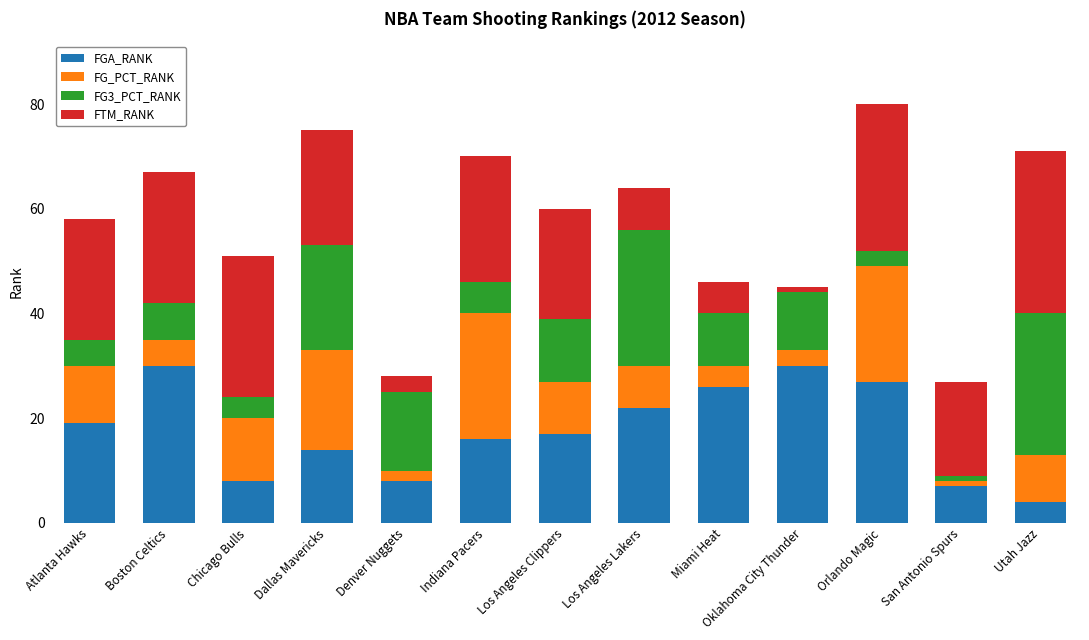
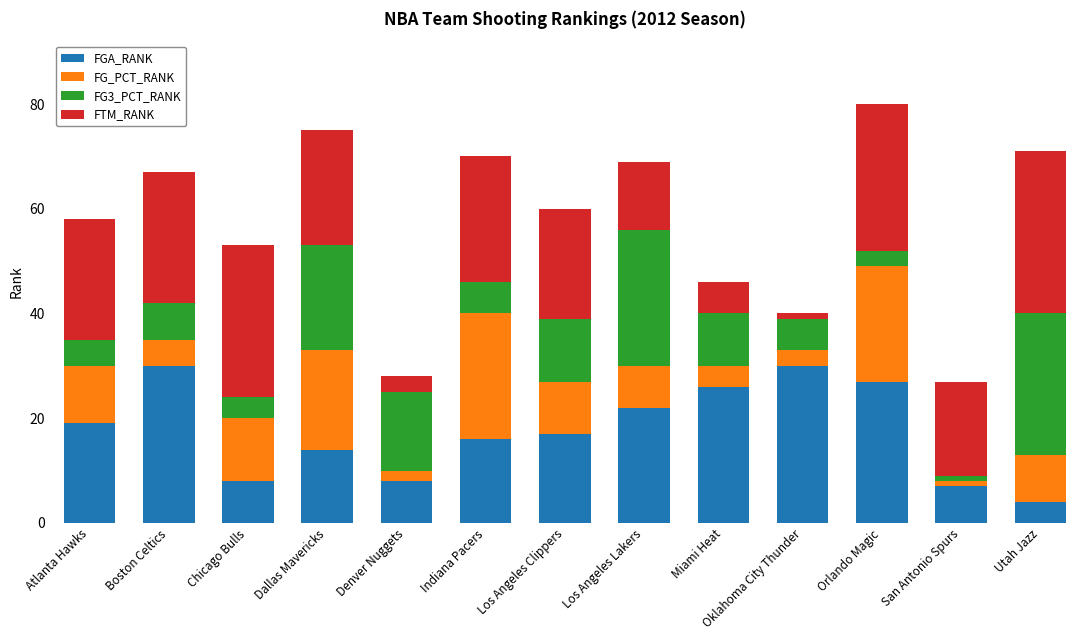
FTM_RANK, Chicago Bulls: 27 -> 29
FTM_RANK, Los Angeles Lakers: 8 -> 13
FG3_PCT_RANK, Oklahoma City Thunder: 11 -> 6
